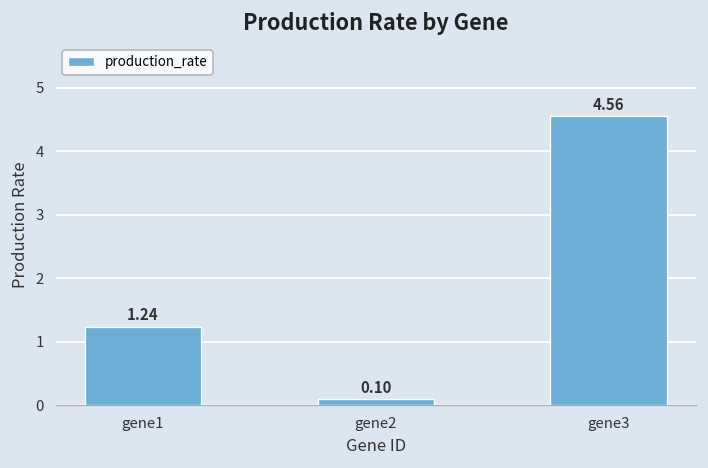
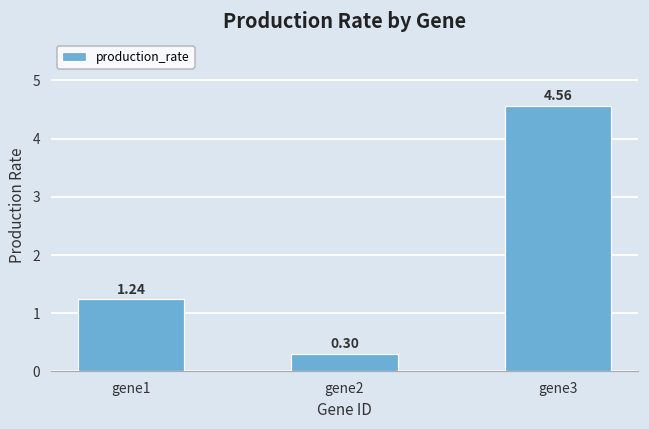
gene2: 0.10 -> 0.30
